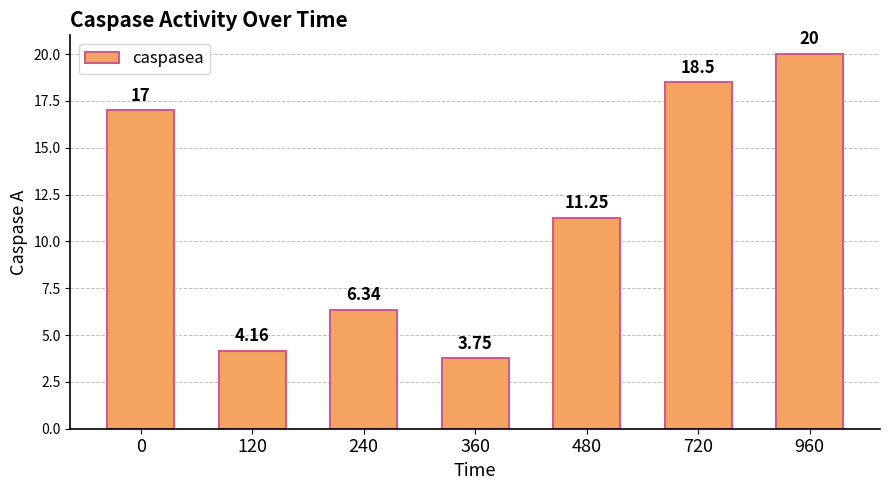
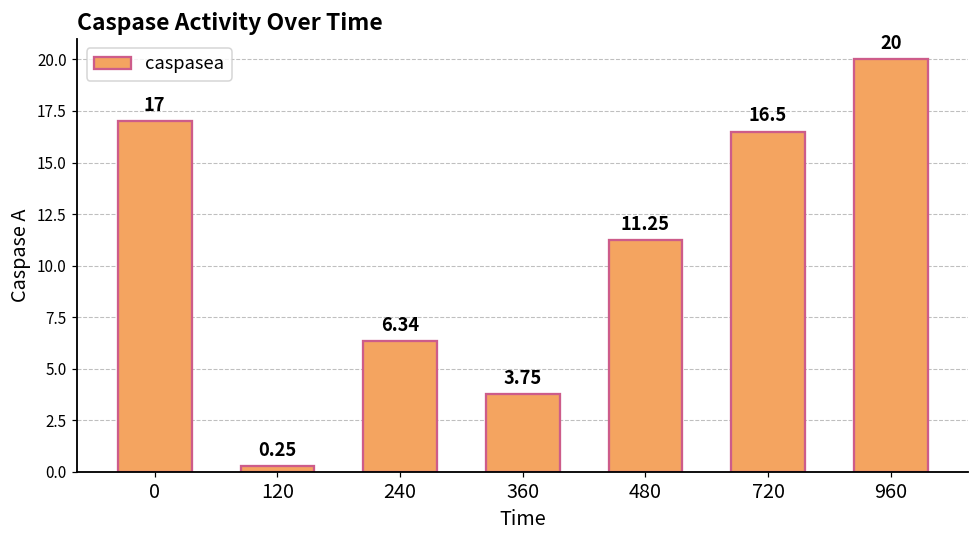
120: 4.16 -> 0.25
720: 18.5 -> 16.5
